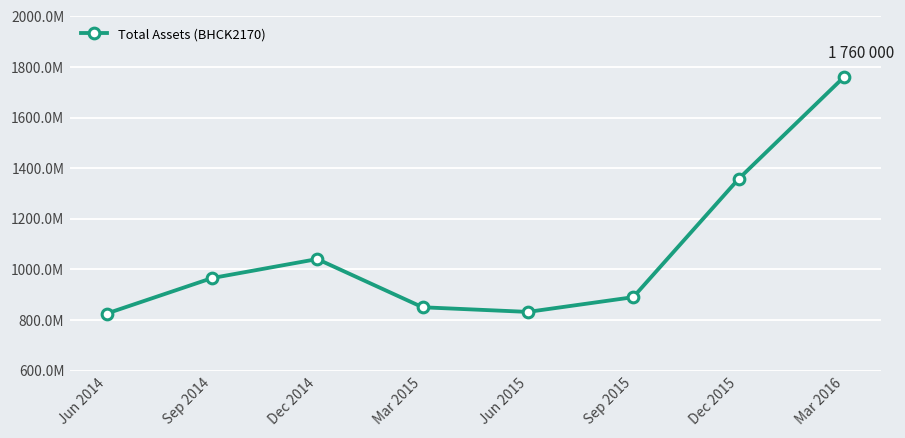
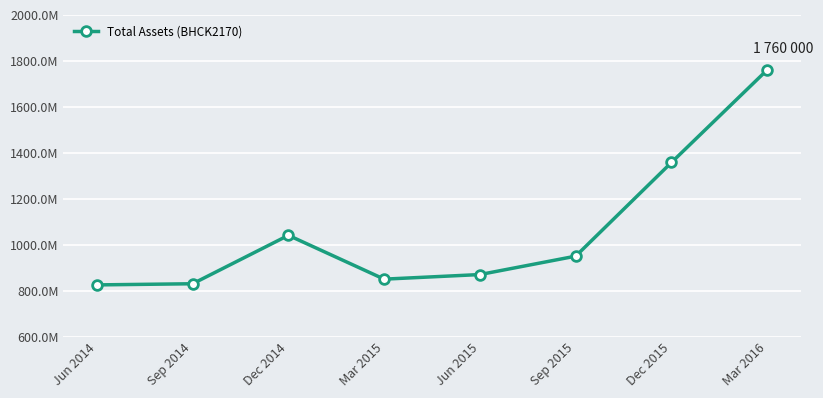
Sep 2014: 970000000 -> 830000000
Jun 2015: 830000000 -> 870000000
Sep 2015: 890000000 -> 950000000
